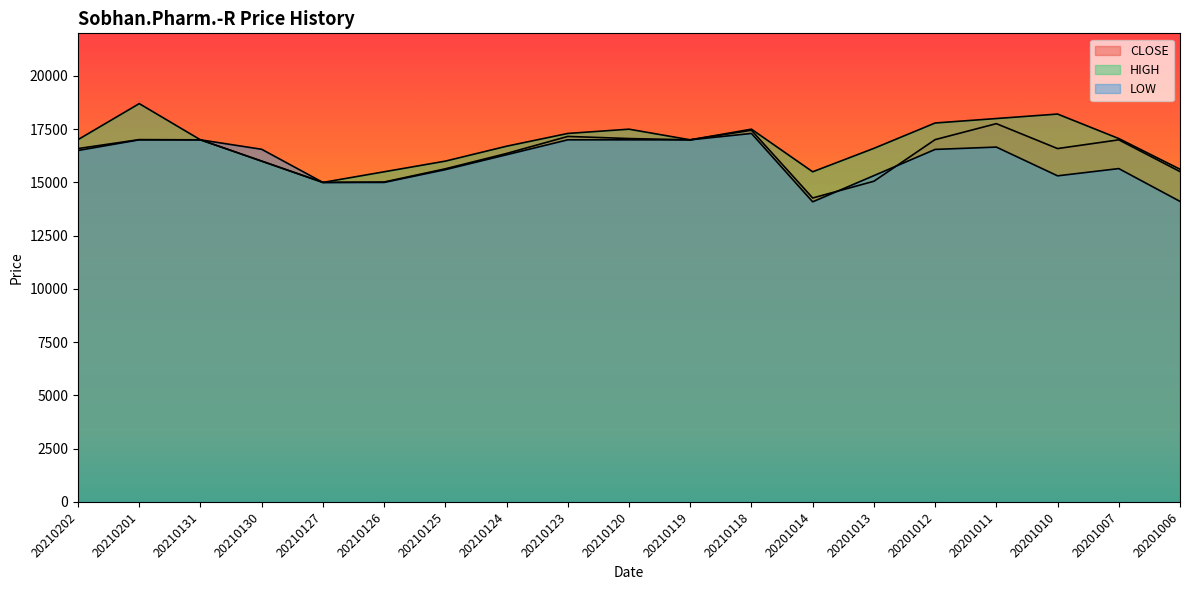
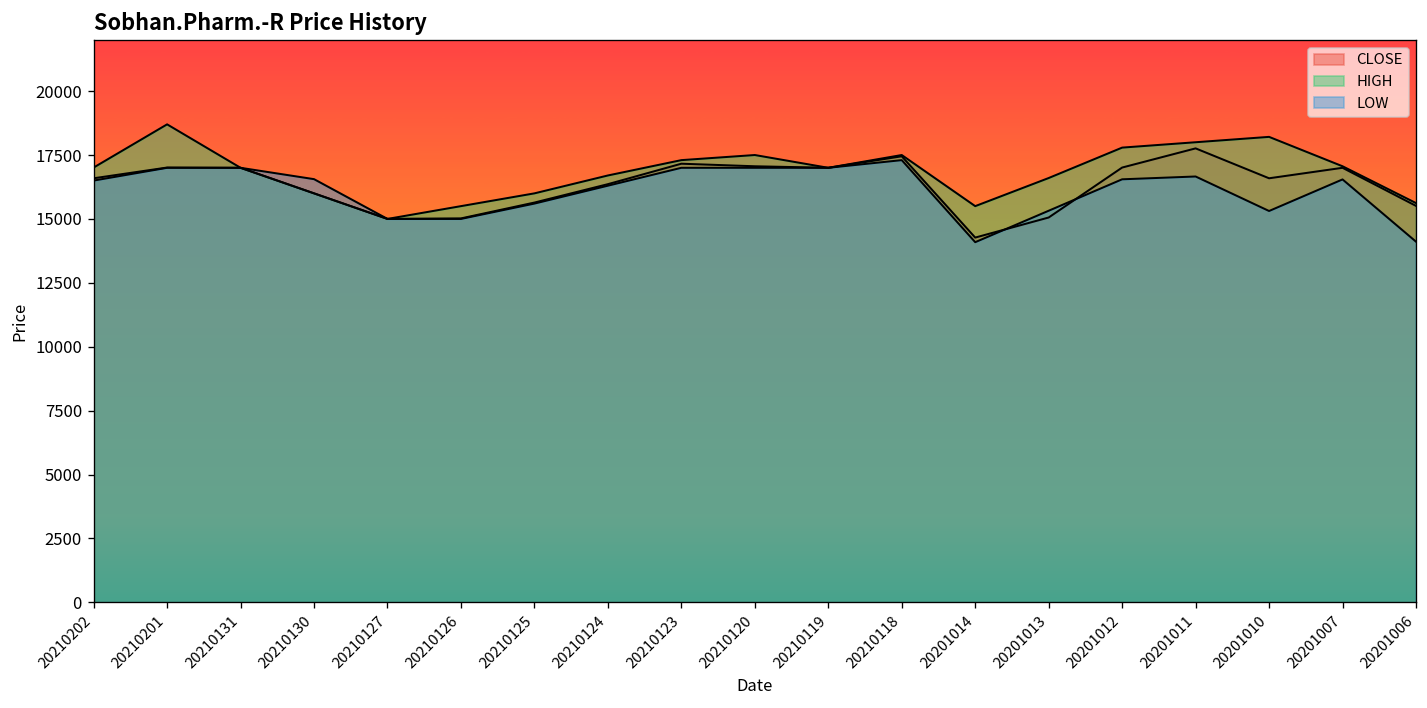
LOW, 20201007: 15700 -> 16500
